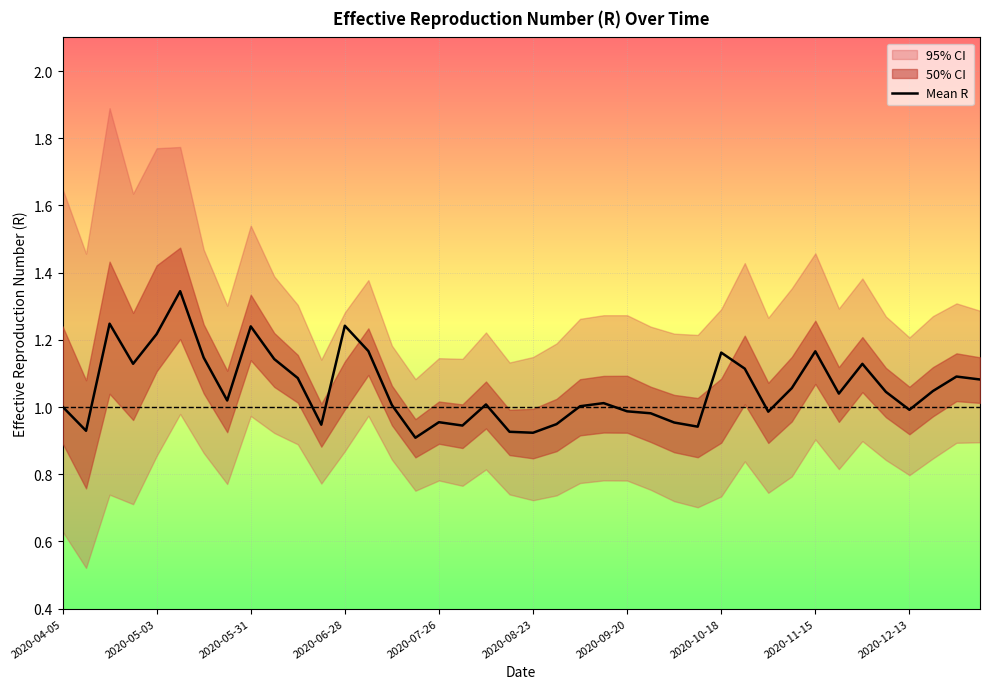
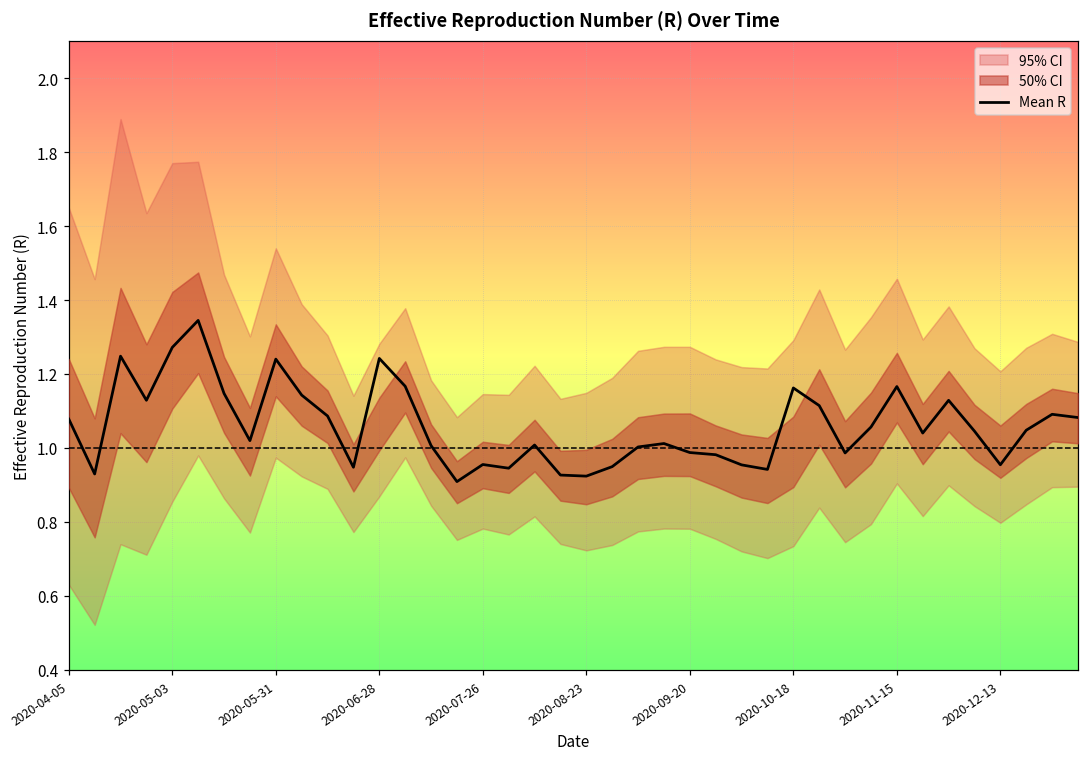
Mean R, 2020-04-05: 1.00 -> 1.08
Mean R, 2020-05-03: 1.22 -> 1.27
Mean R, 2020-12-13: 0.99 -> 0.95
